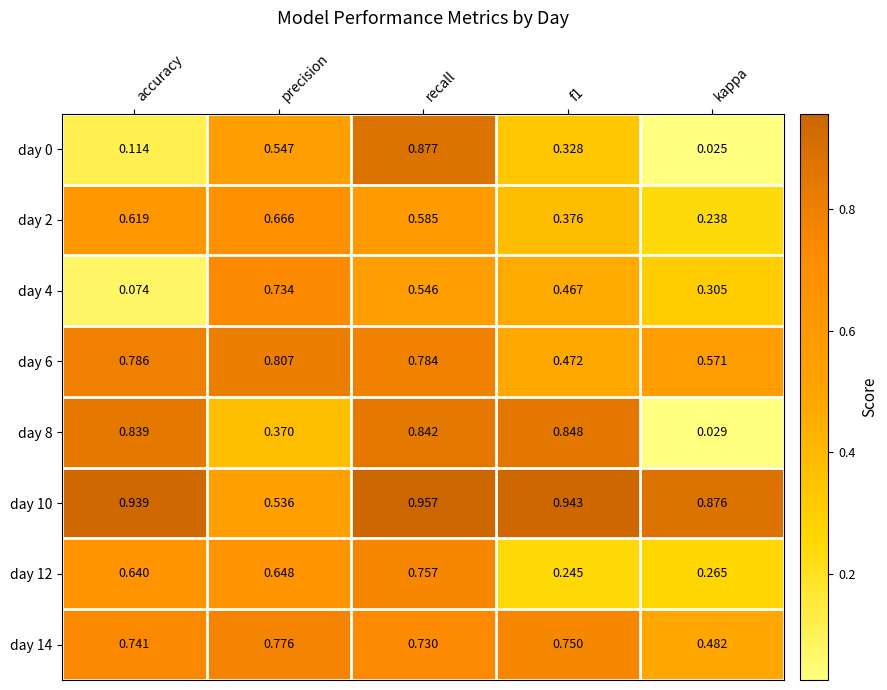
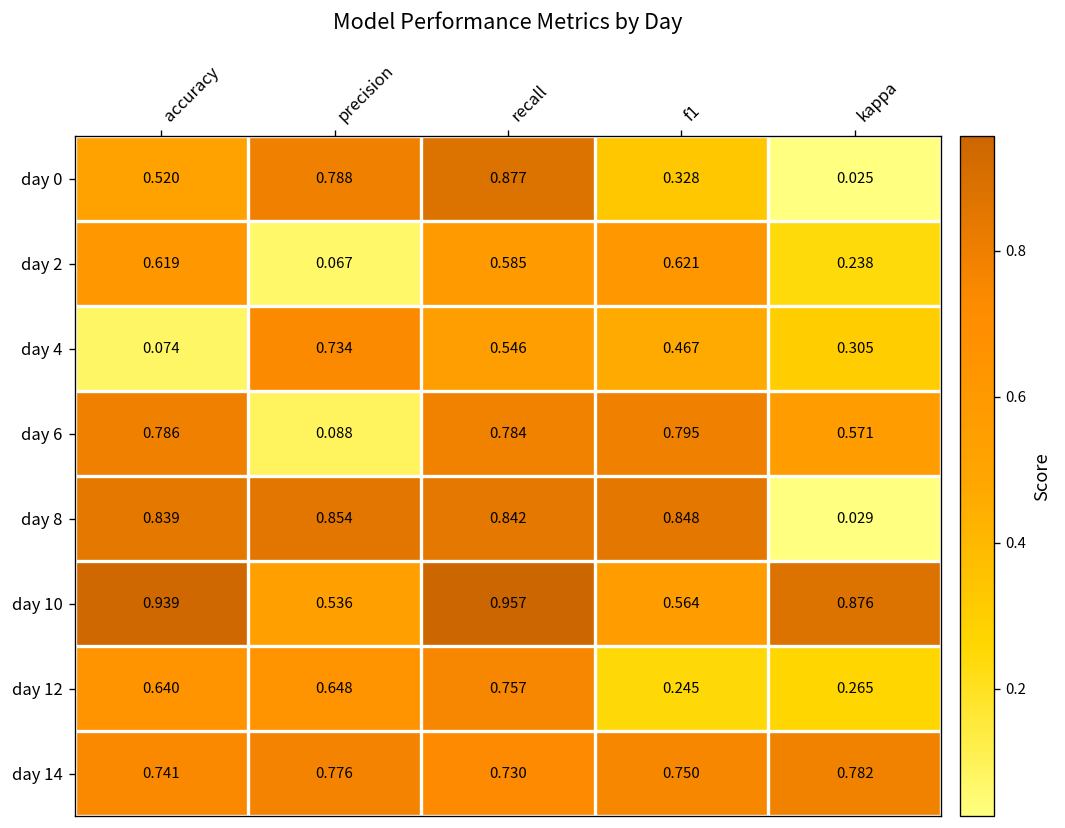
day 0, accuracy: 0.114 -> 0.520
day 0, precision: 0.547 -> 0.788
day 2, precision: 0.666 -> 0.067
day 2, f1: 0.376 -> 0.621
day 6, precision: 0.807 -> 0.088
day 6, f1: 0.472 -> 0.795
day 8, precision: 0.370 -> 0.854
day 10, f1: 0.943 -> 0.564
day 14, kappa: 0.482 -> 0.782
